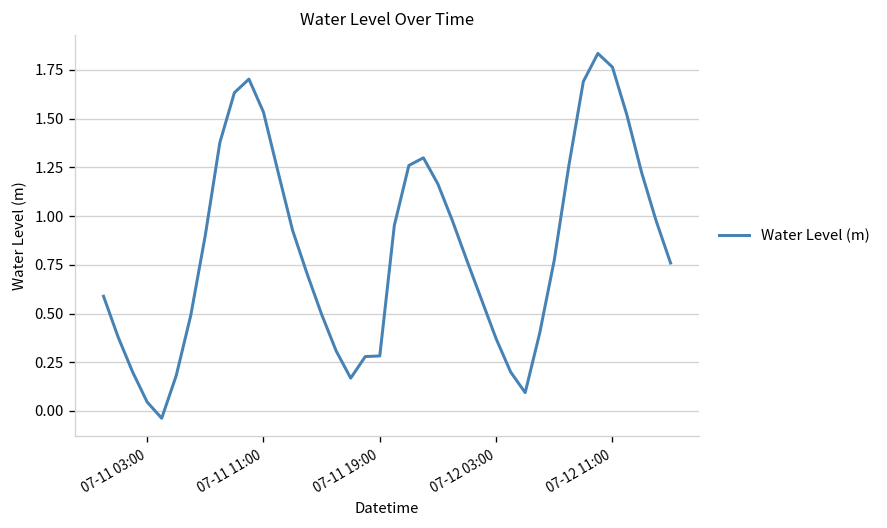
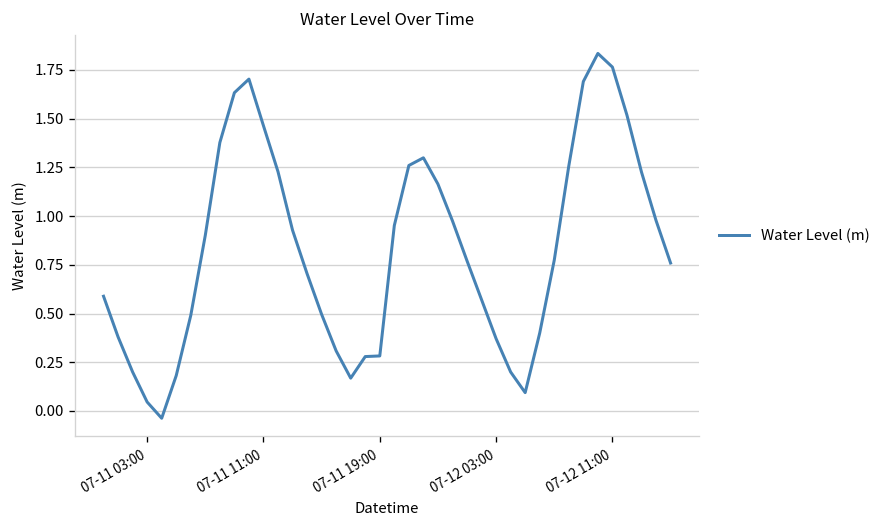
07-11 11:00: 1.53 -> 1.46
